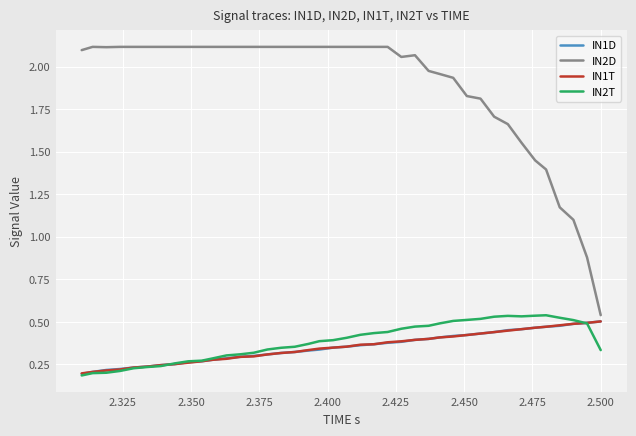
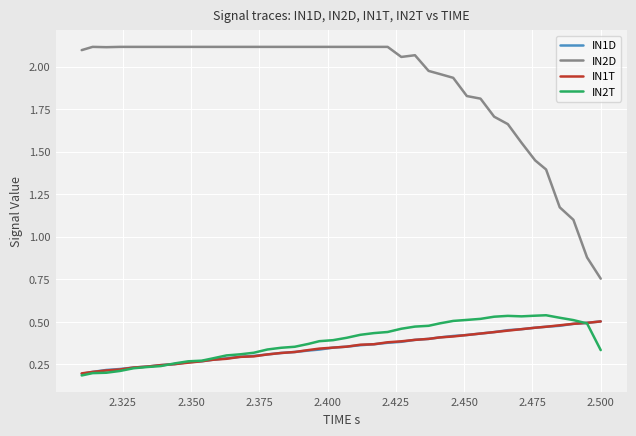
IN2D, 2.500: 0.54 -> 0.75
